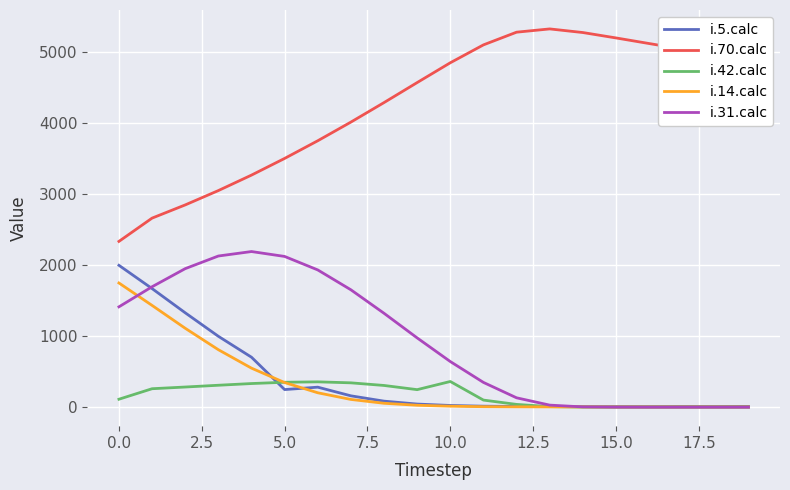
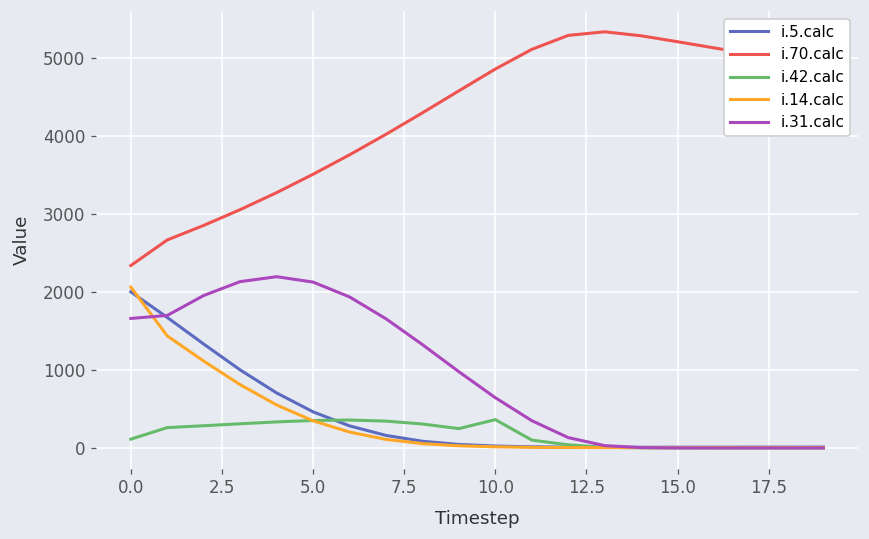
i.14.calc, 0.0: 1800 -> 2100
i.31.calc, 0.0: 1400 -> 1700
i.5.calc, 5.0: 200 -> 500
